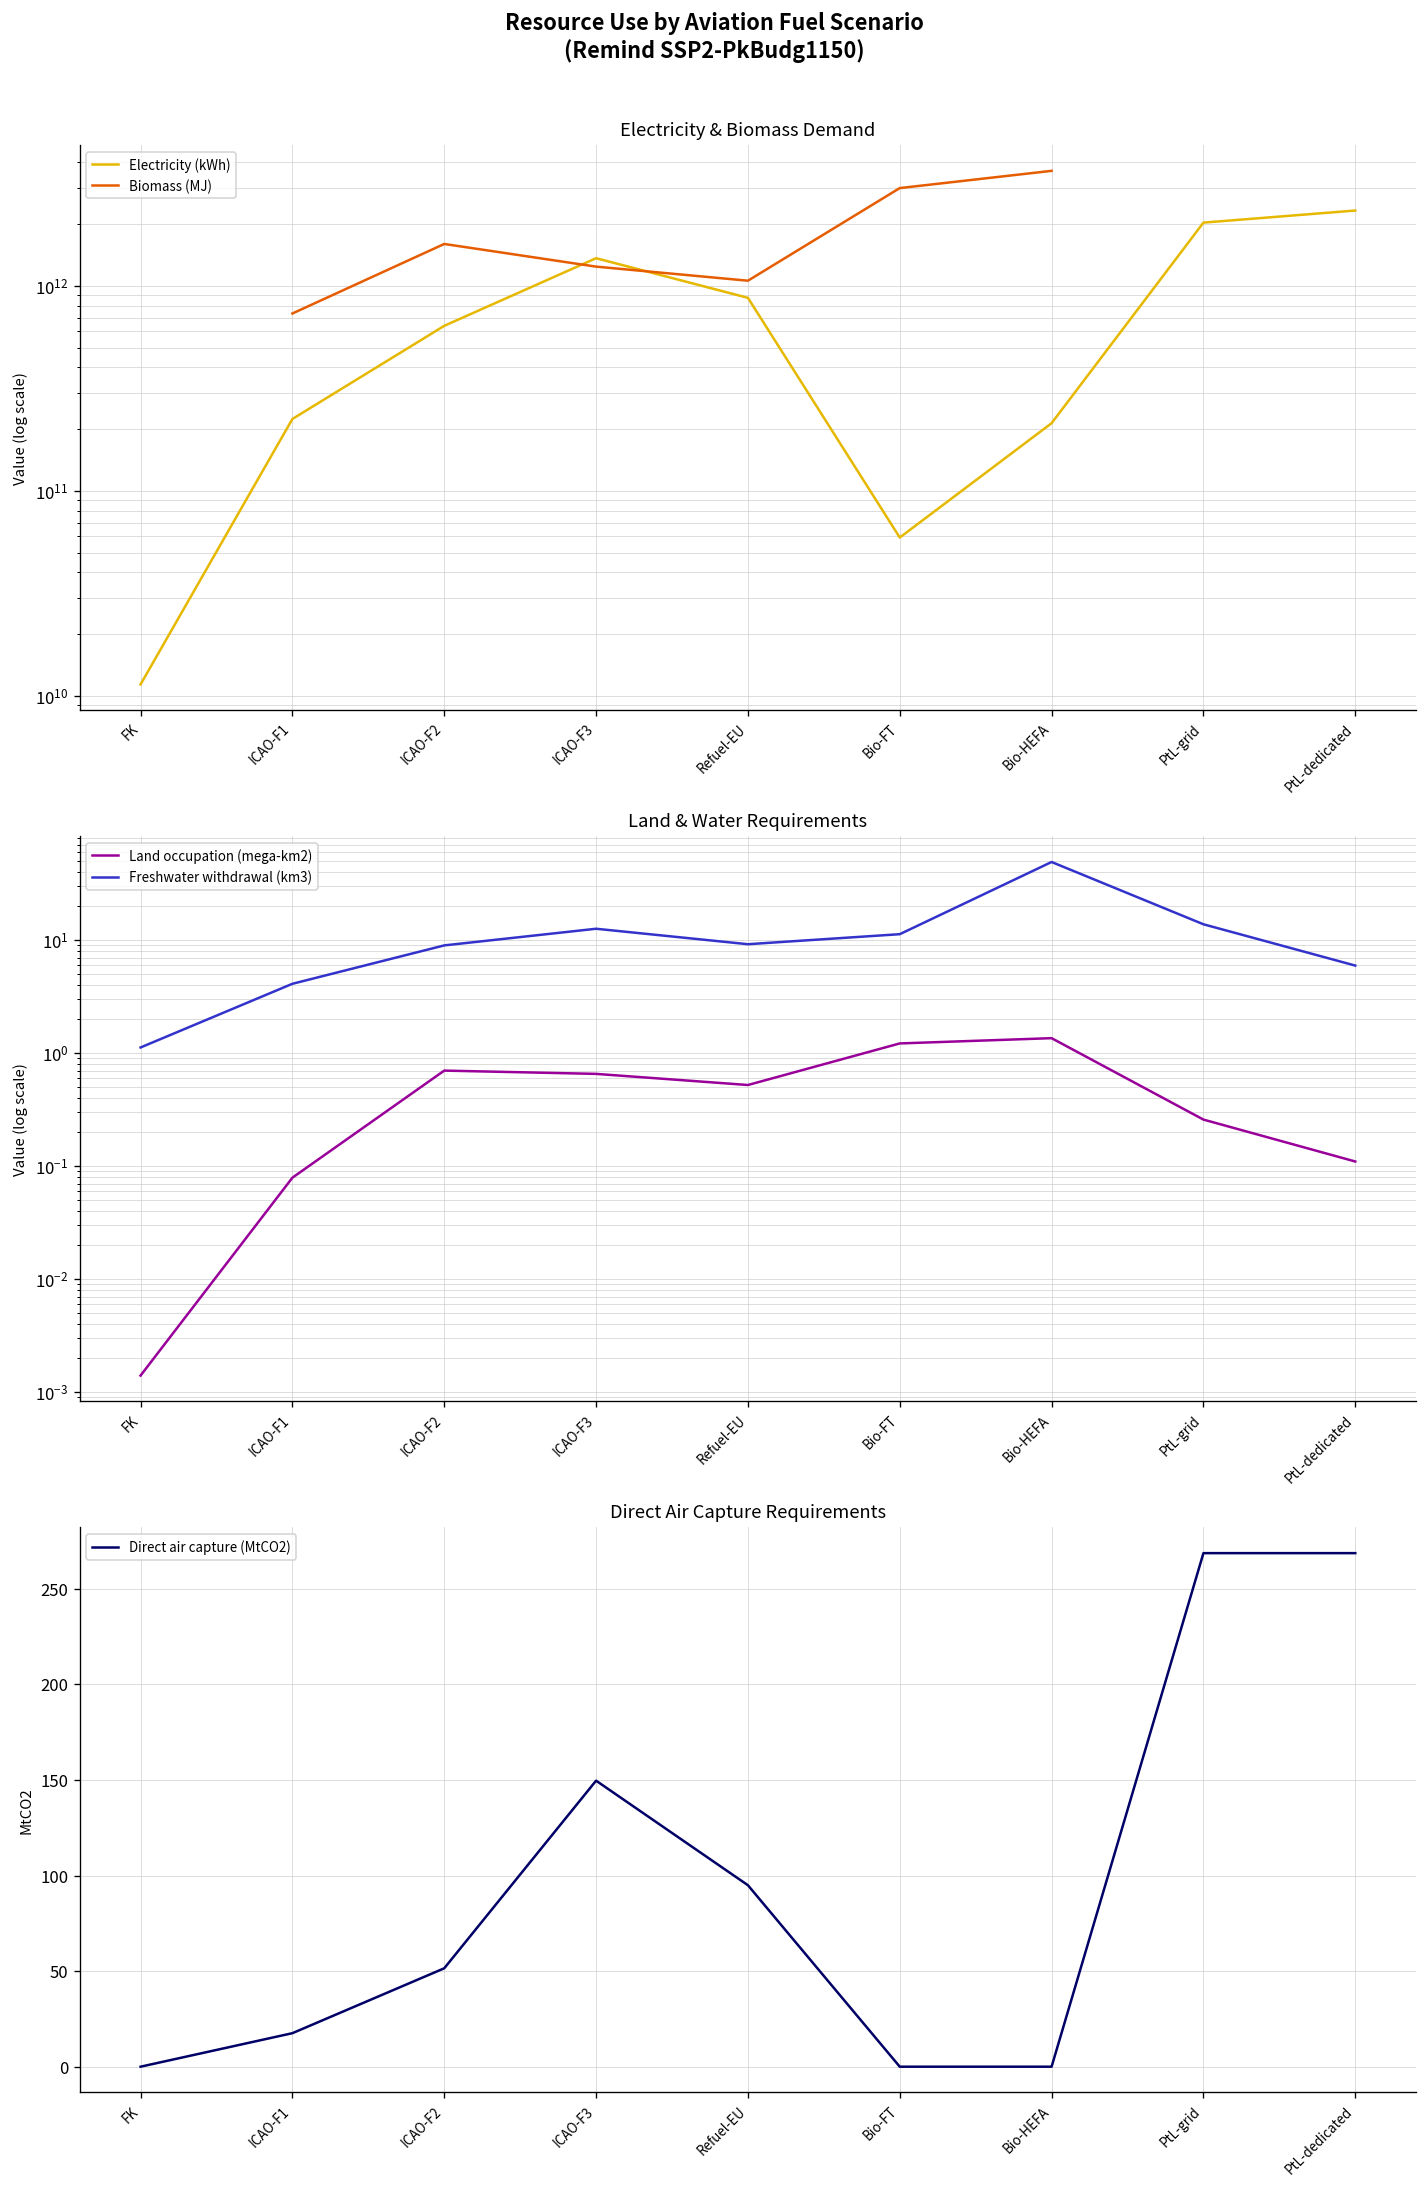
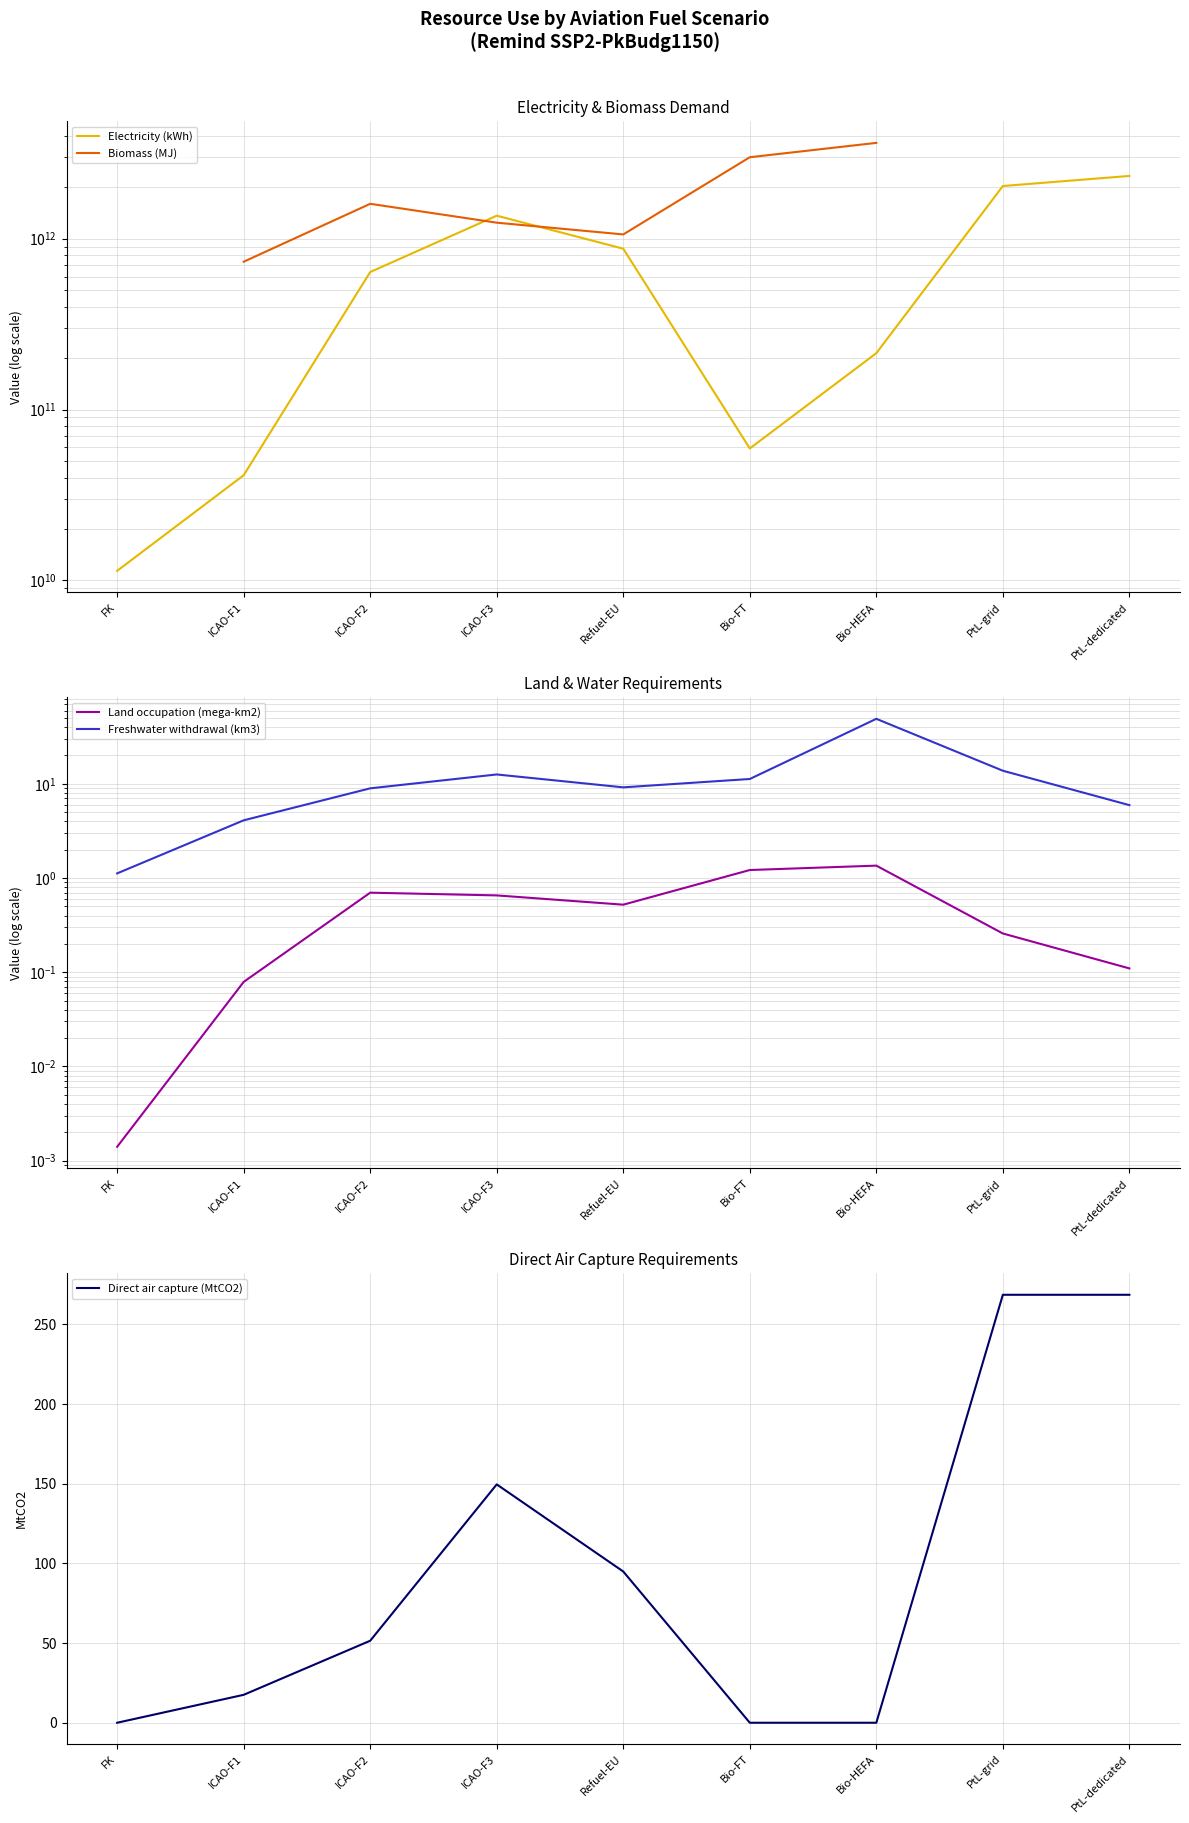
Electricity & Biomass Demand, Electricity (kWh), ICAO-F1: 220000000000 -> 41000000000
